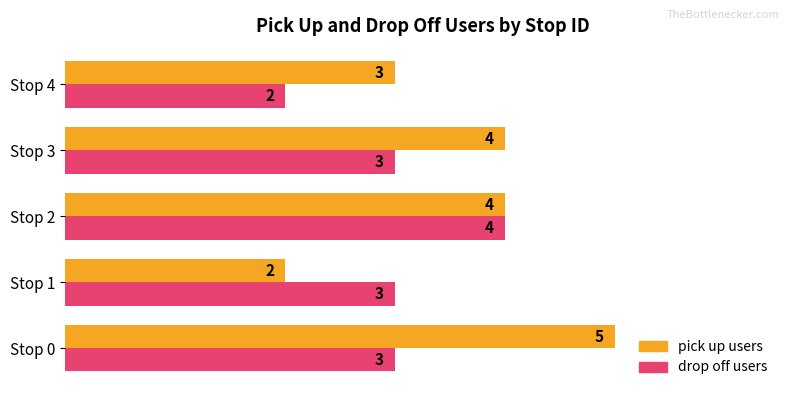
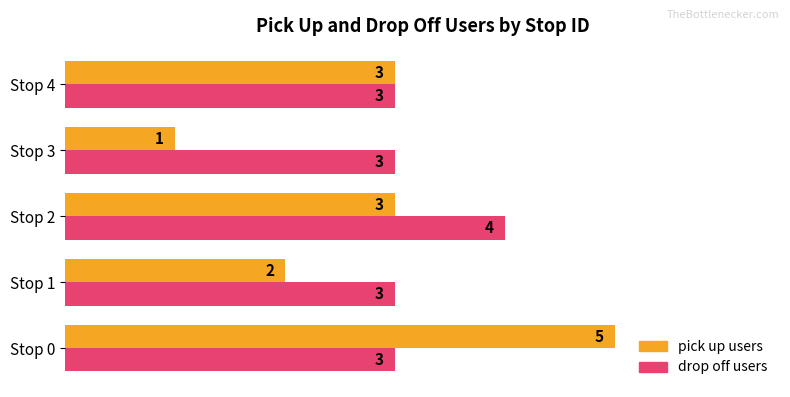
drop off users, Stop 4: 2 -> 3
pick up users, Stop 3: 4 -> 1
pick up users, Stop 2: 4 -> 3
